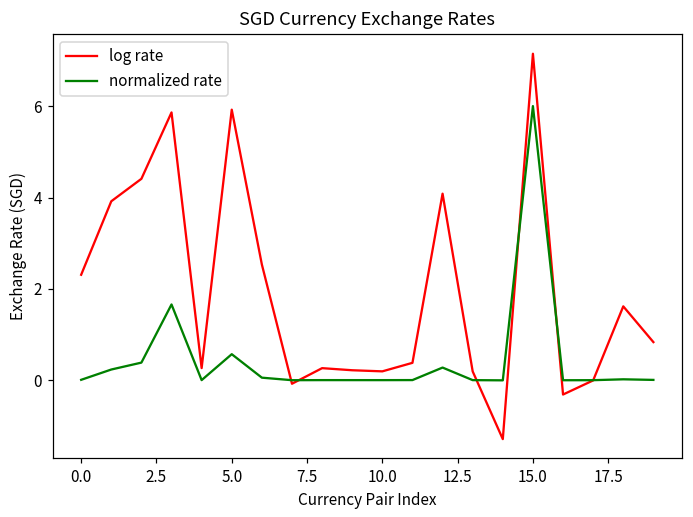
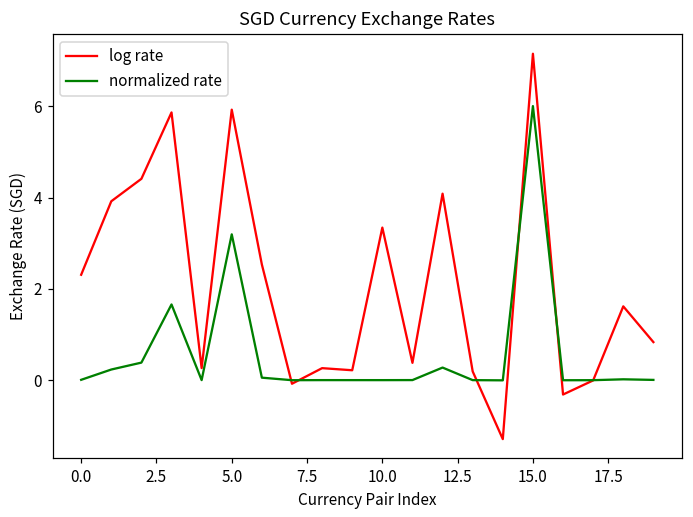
normalized rate, 5.0: 0.6 -> 3.2
log rate, 10.0: 0.2 -> 3.3
